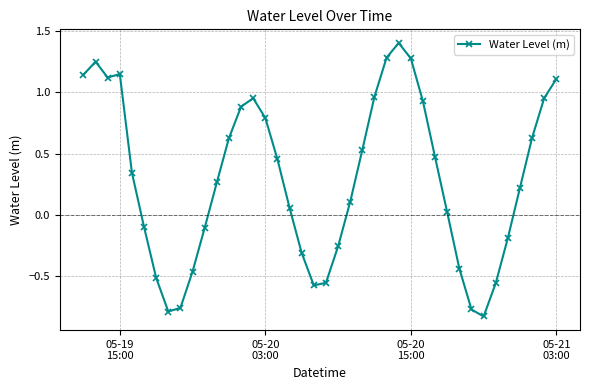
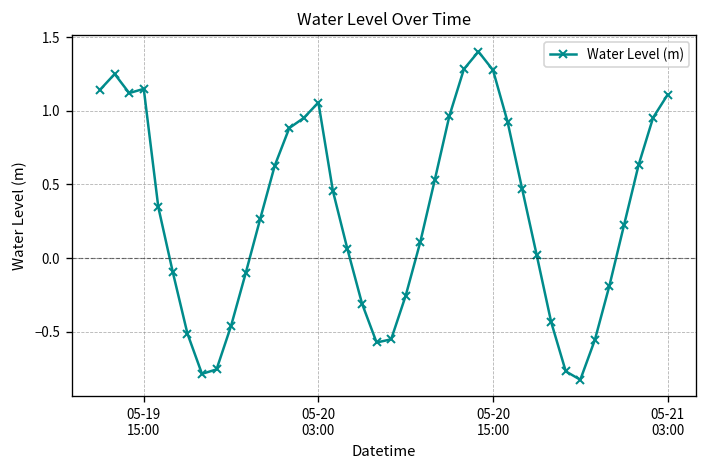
05-20 03:00: 0.79 -> 1.06
